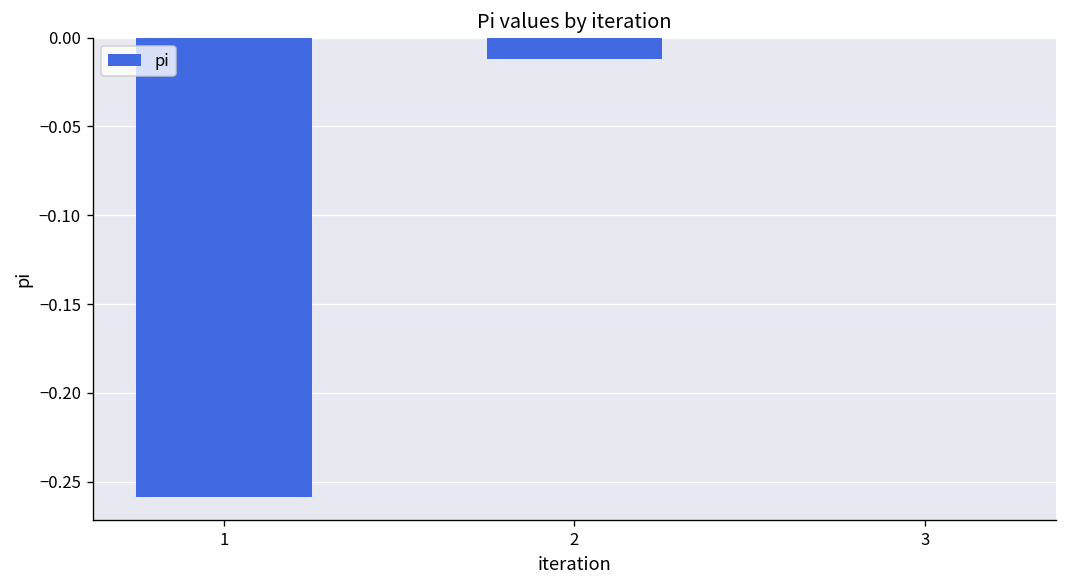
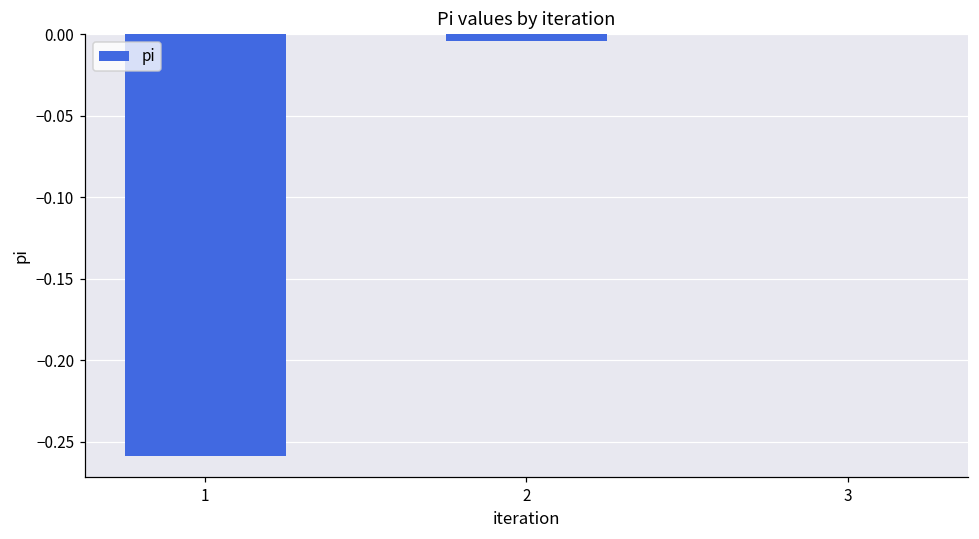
2: -0.012 -> -0.004
